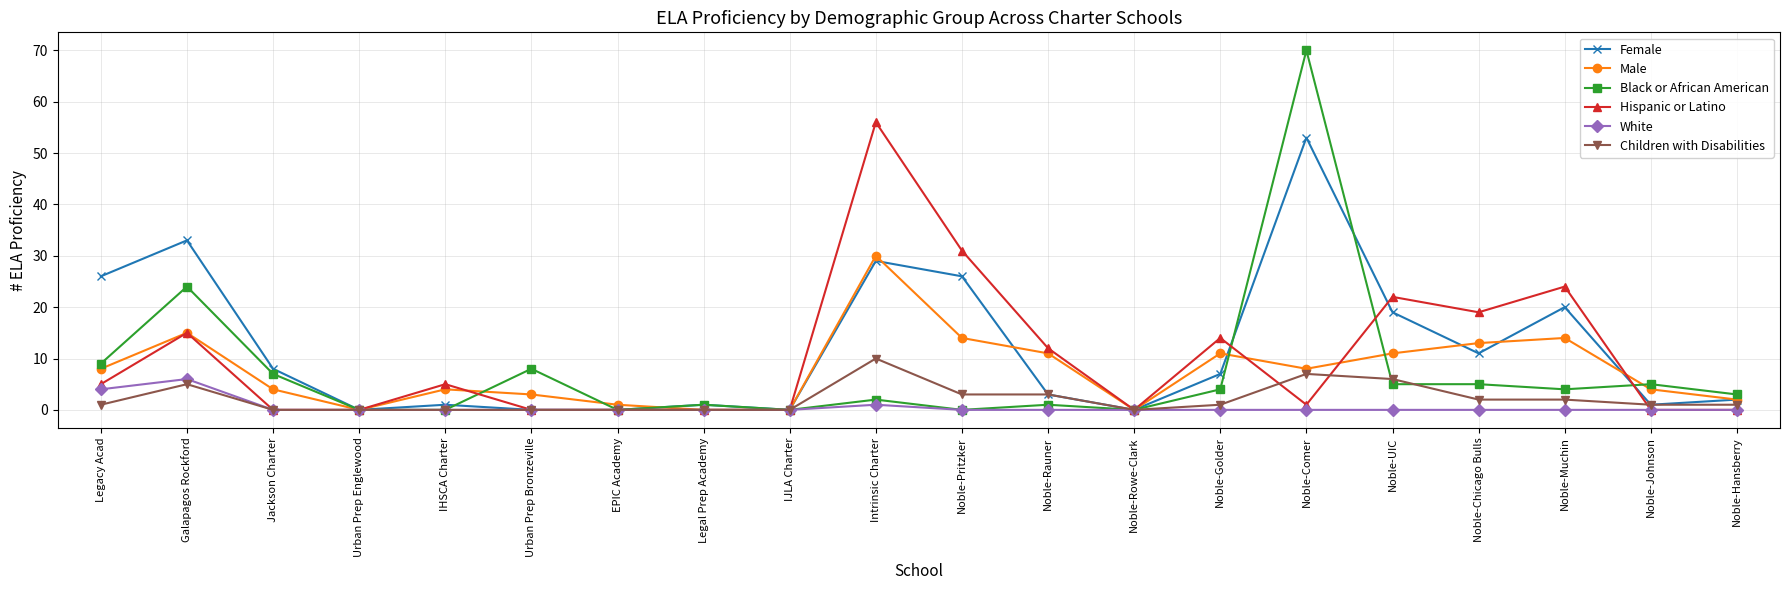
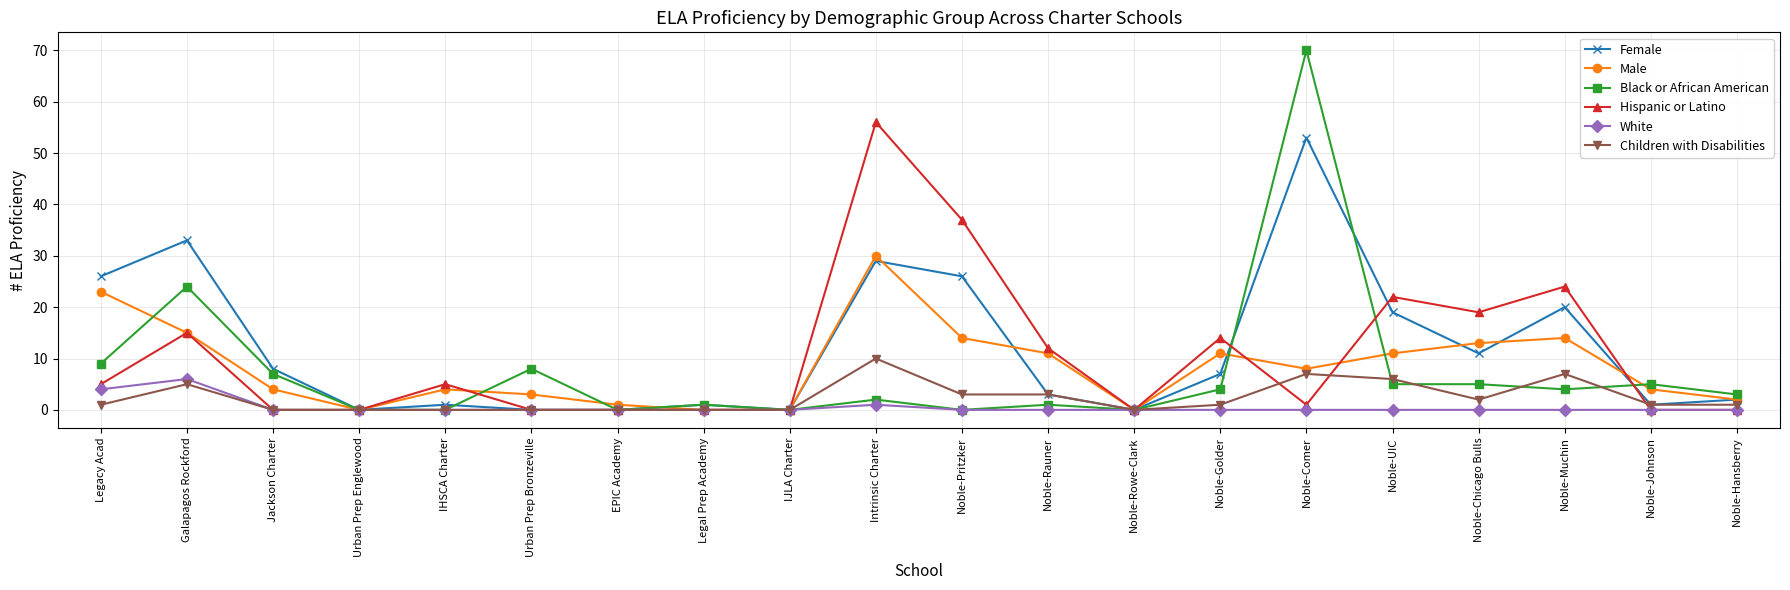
Male, Legacy Acad: 8 -> 23
Hispanic or Latino, Noble-Pritzker: 31 -> 37
Children with Disabilities, Noble-Muchin: 2 -> 7
